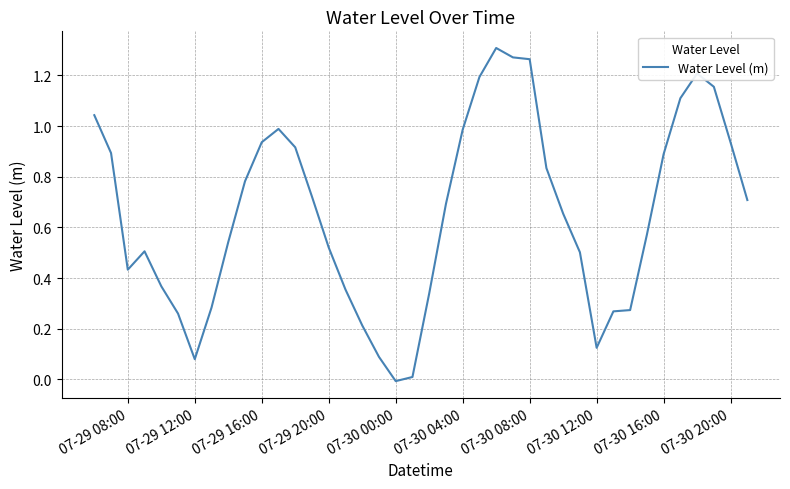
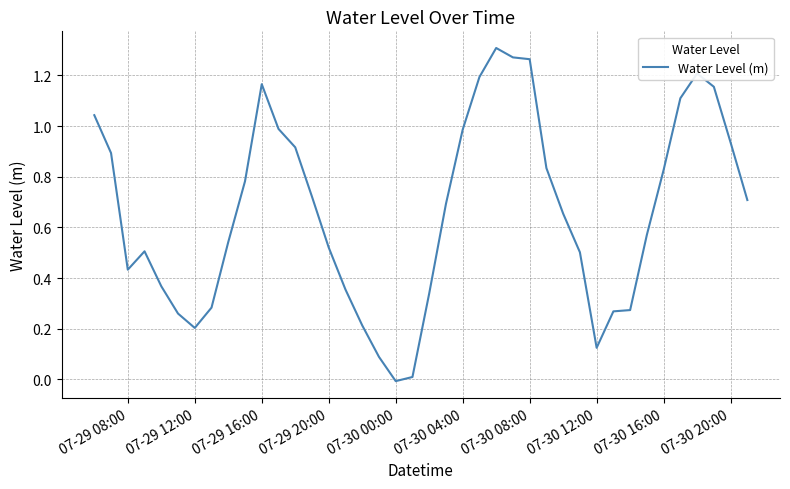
07-29 12:00: 0.08 -> 0.20
07-29 16:00: 0.94 -> 1.17
07-30 16:00: 0.89 -> 0.83
